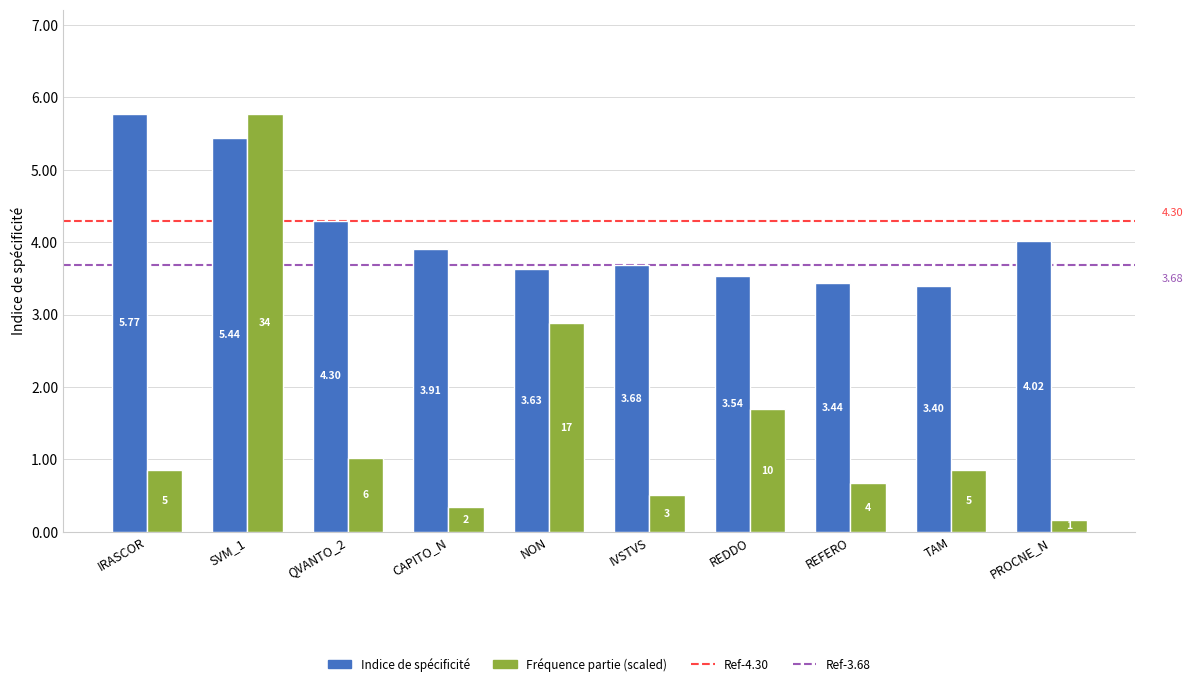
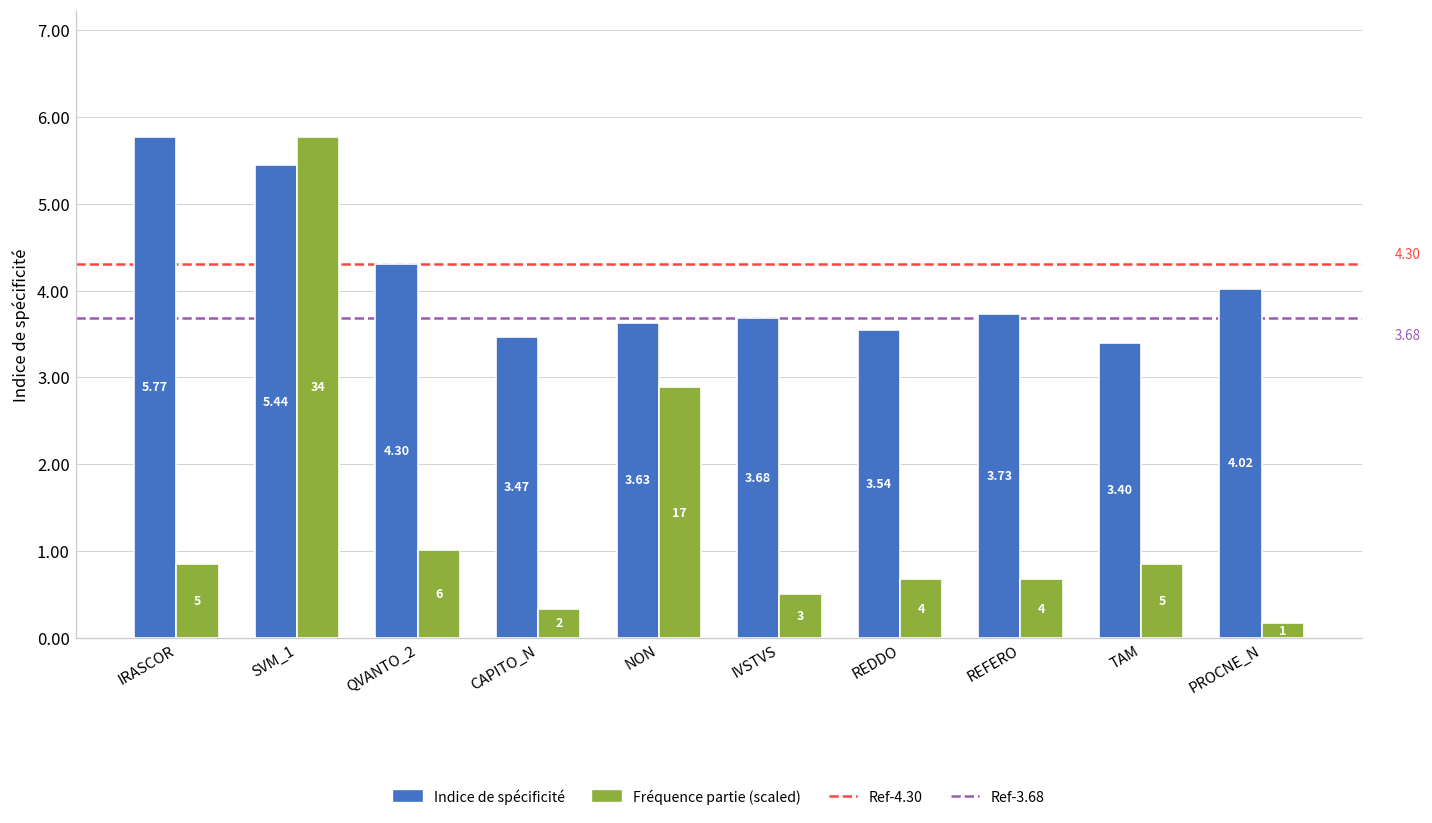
Indice de spécificité, CAPITO_N: 3.91 -> 3.47
Fréquence partie (scaled), REDDO: 10 -> 4
Indice de spécificité, REFERO: 3.44 -> 3.73
